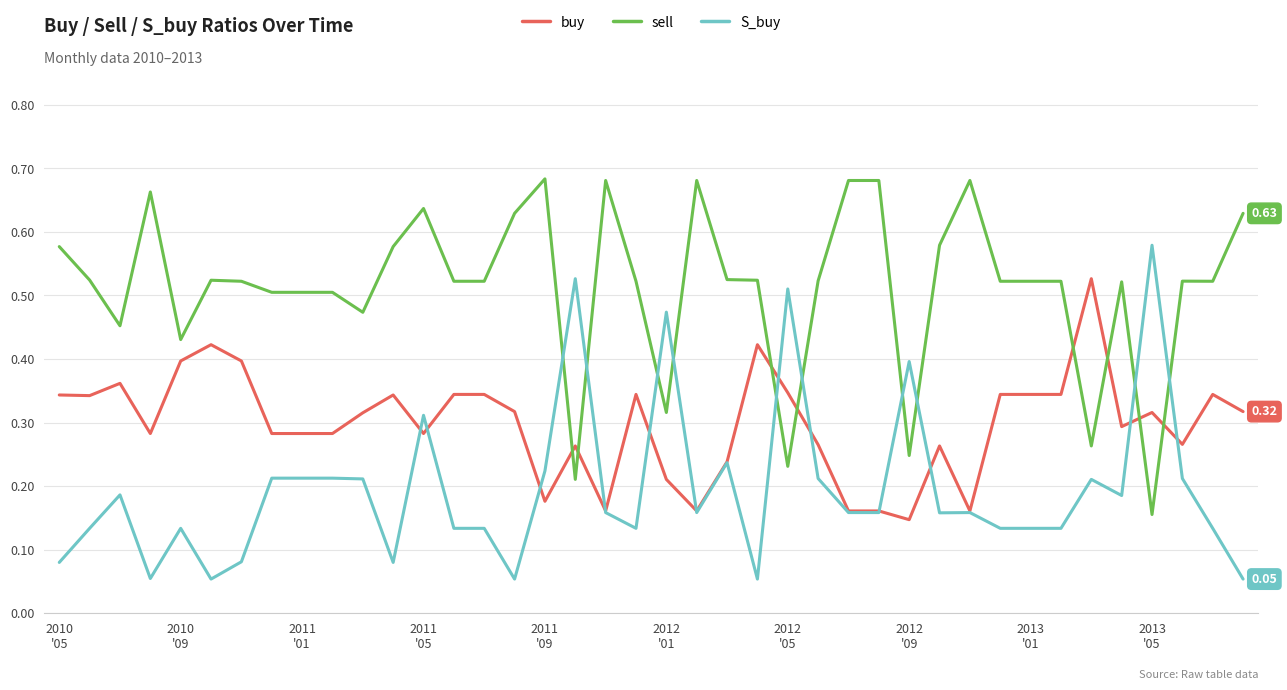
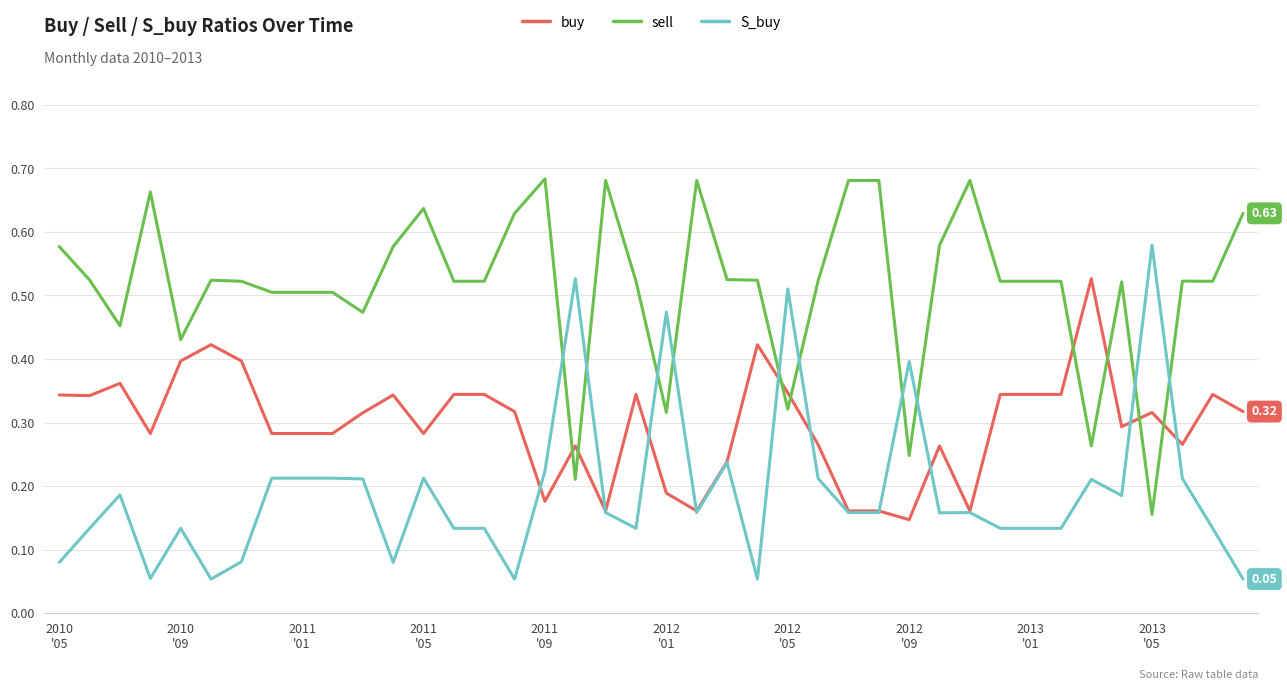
S_buy, 2011 '05: 0.31 -> 0.21
buy, 2012 '01: 0.21 -> 0.19
sell, 2012 '05: 0.23 -> 0.32
